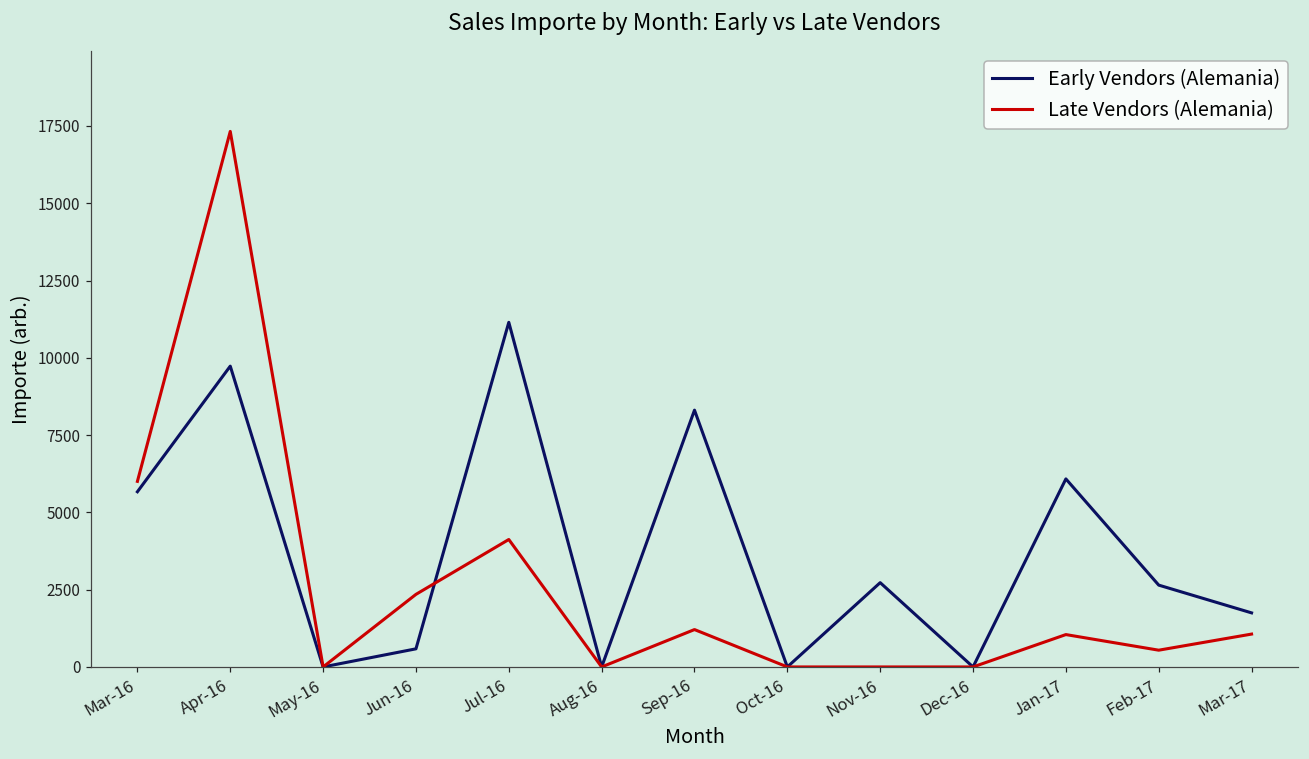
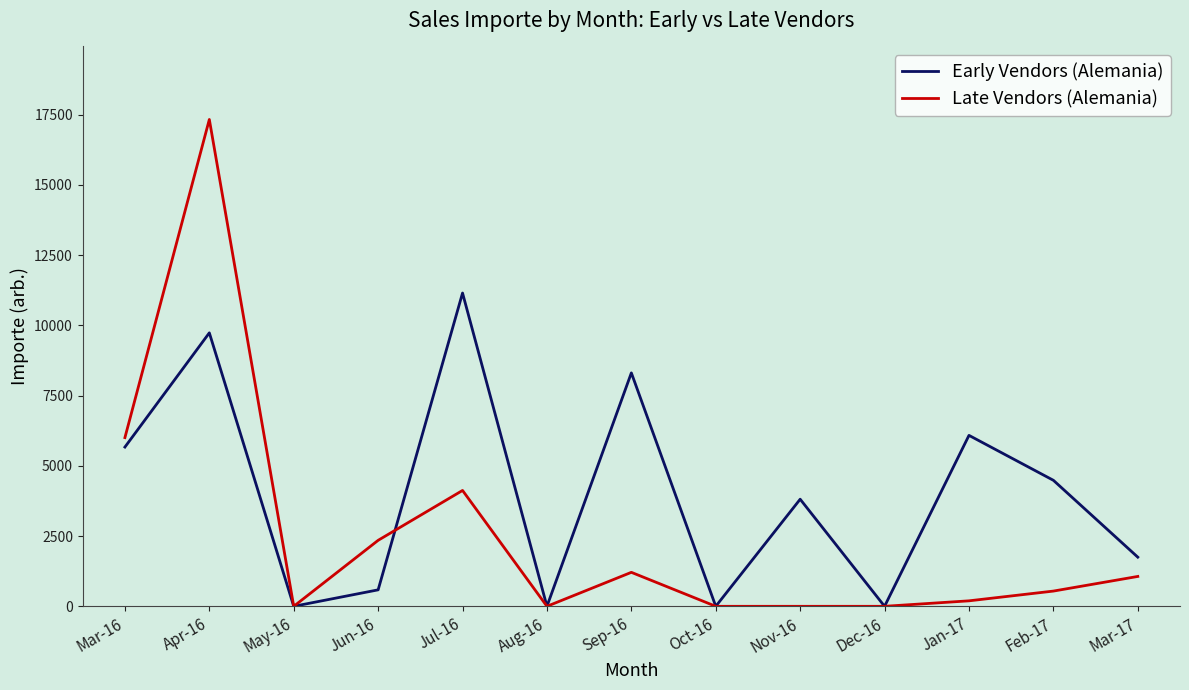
Early Vendors (Alemania), Nov-16: 2700 -> 3800
Late Vendors (Alemania), Jan-17: 1000 -> 200
Early Vendors (Alemania), Feb-17: 2600 -> 4500
